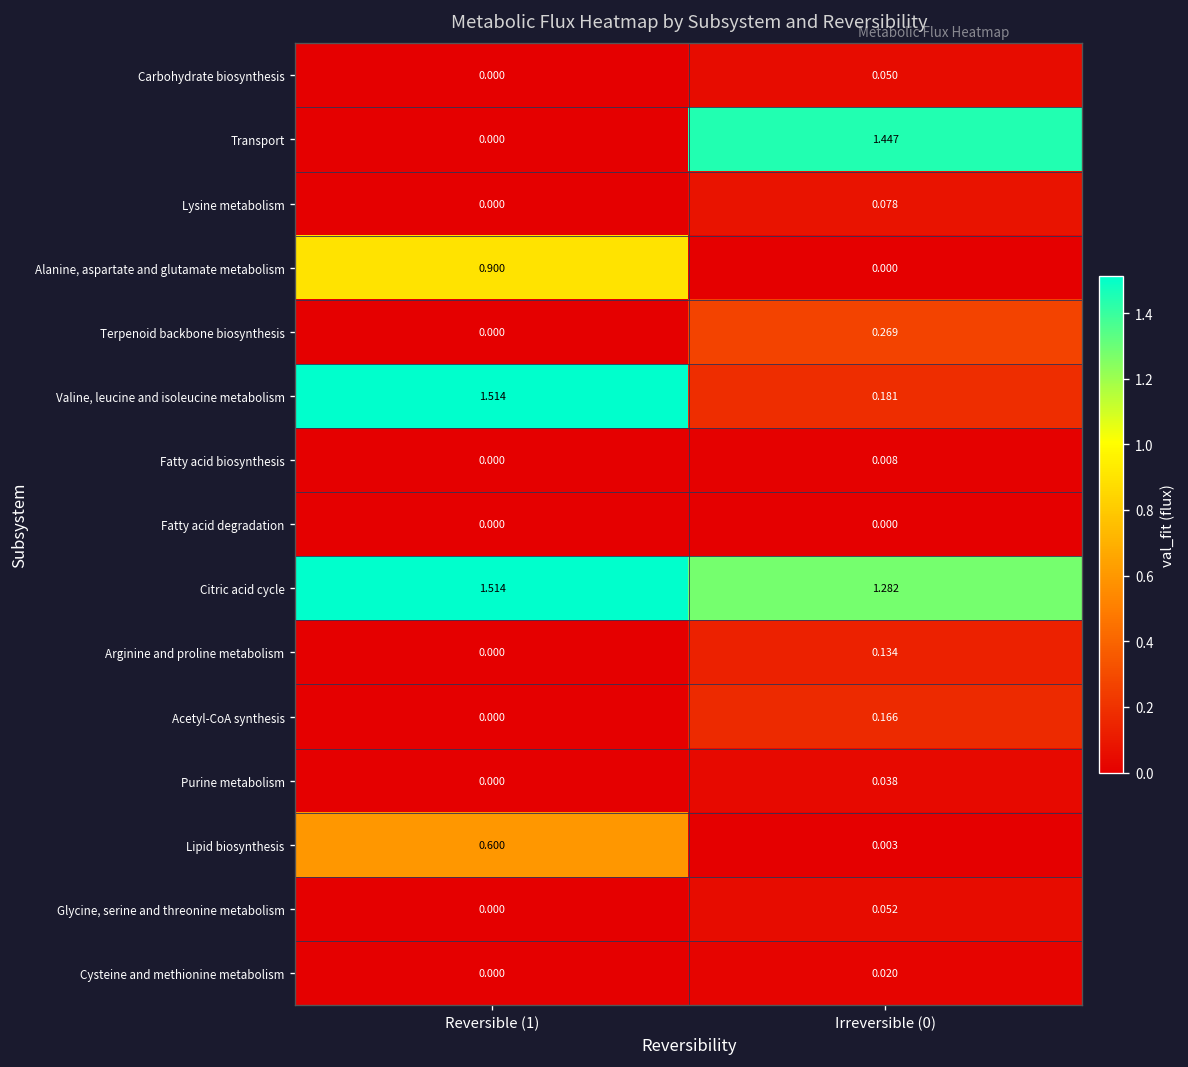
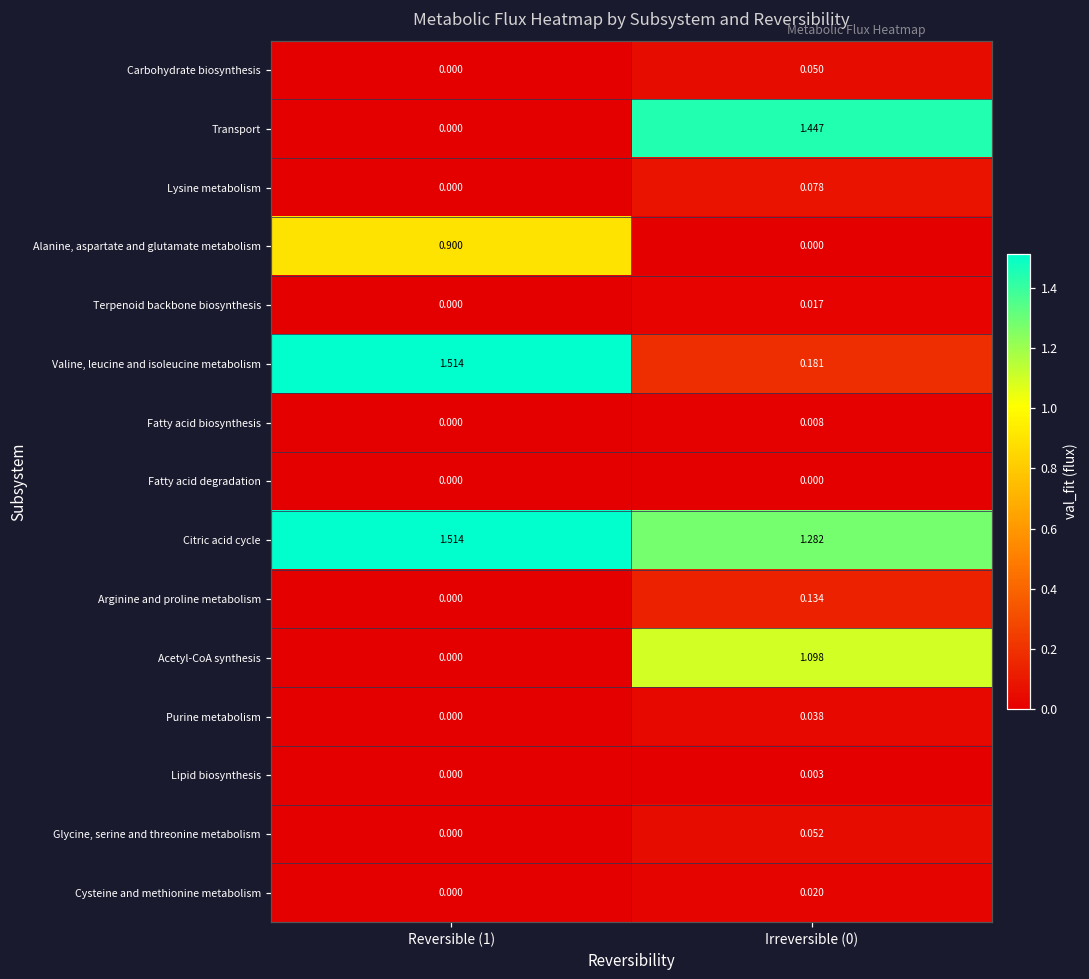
Terpenoid backbone biosynthesis, Irreversible (0): 0.269 -> 0.017
Acetyl-CoA synthesis, Irreversible (0): 0.166 -> 1.098
Lipid biosynthesis, Reversible (1): 0.600 -> 0.000
